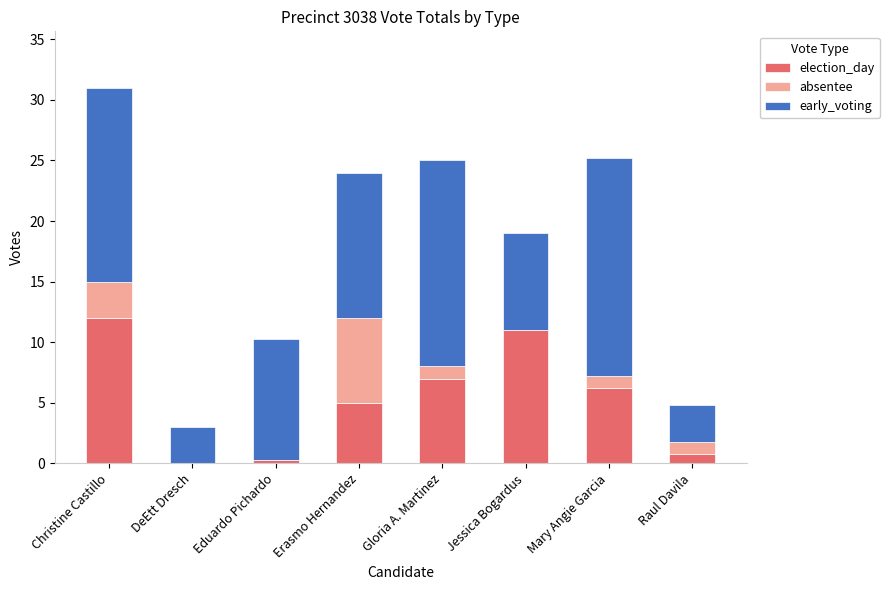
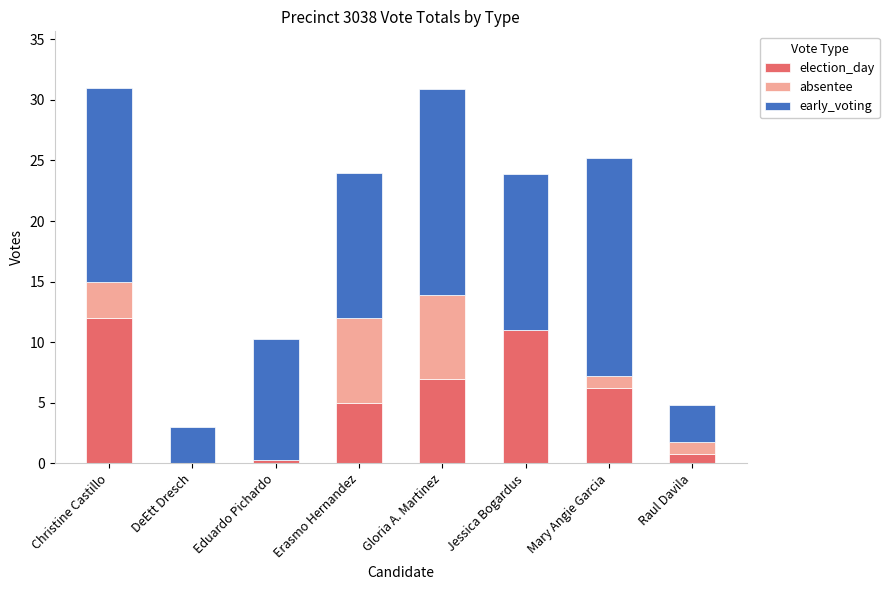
absentee, Gloria A. Martinez: 1.0 -> 6.9
early_voting, Jessica Bogardus: 8.0 -> 12.9
